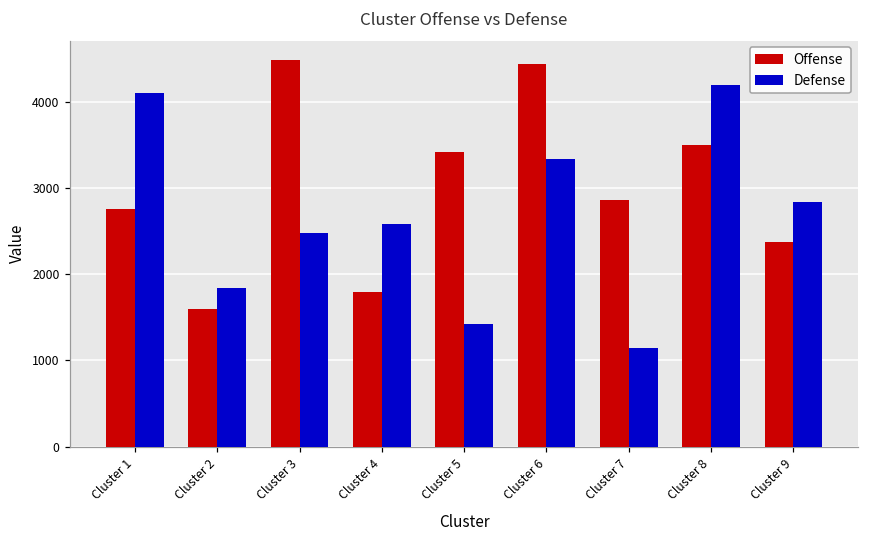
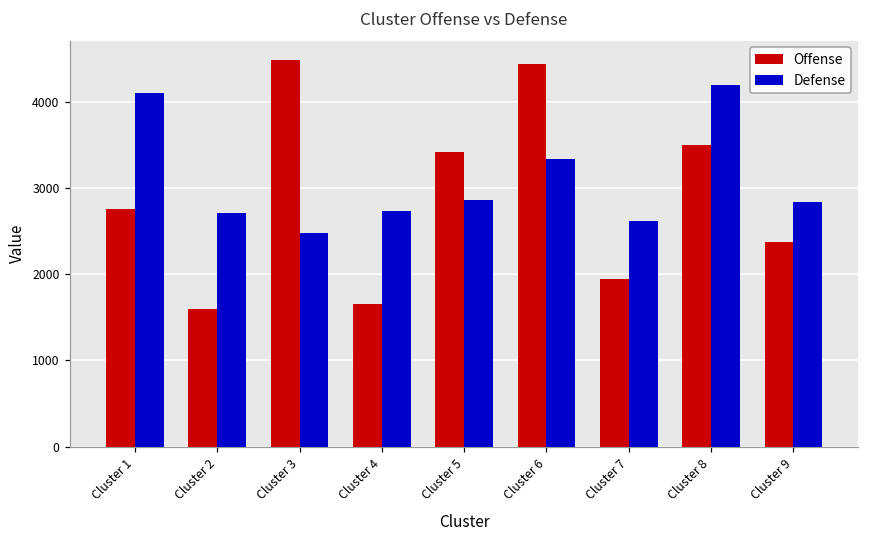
Defense, Cluster 2: 1800 -> 2700
Offense, Cluster 4: 1800 -> 1700
Defense, Cluster 4: 2600 -> 2700
Defense, Cluster 5: 1400 -> 2900
Offense, Cluster 7: 2900 -> 1900
Defense, Cluster 7: 1200 -> 2600
